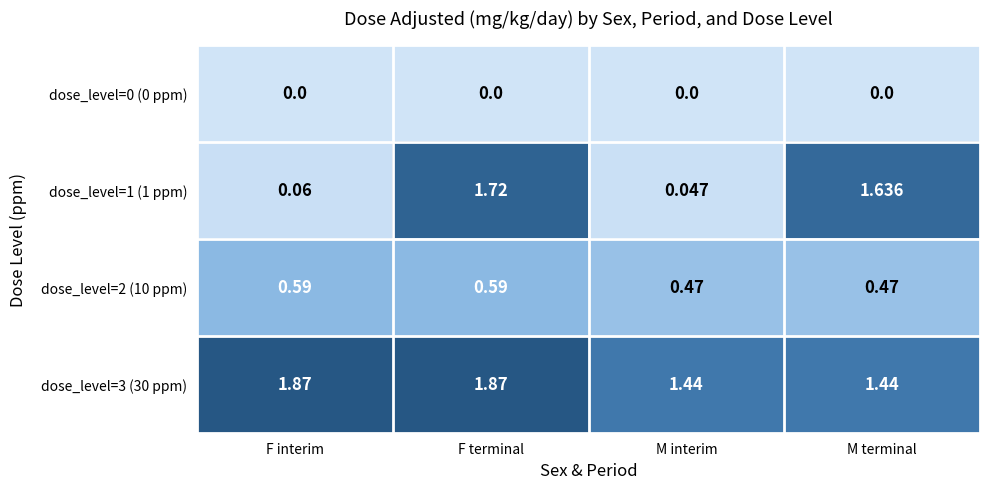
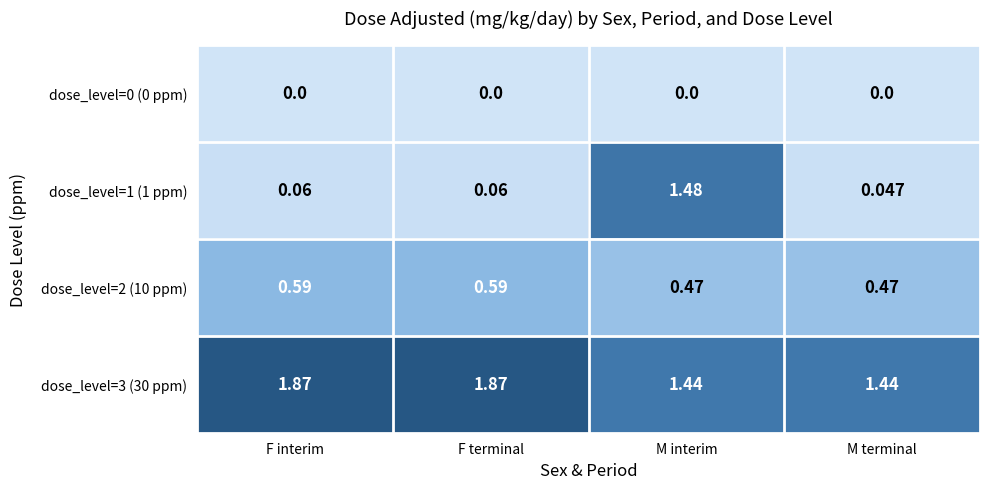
dose_level=1 (1 ppm), F terminal: 1.72 -> 0.06
dose_level=1 (1 ppm), M interim: 0.047 -> 1.48
dose_level=1 (1 ppm), M terminal: 1.636 -> 0.047
